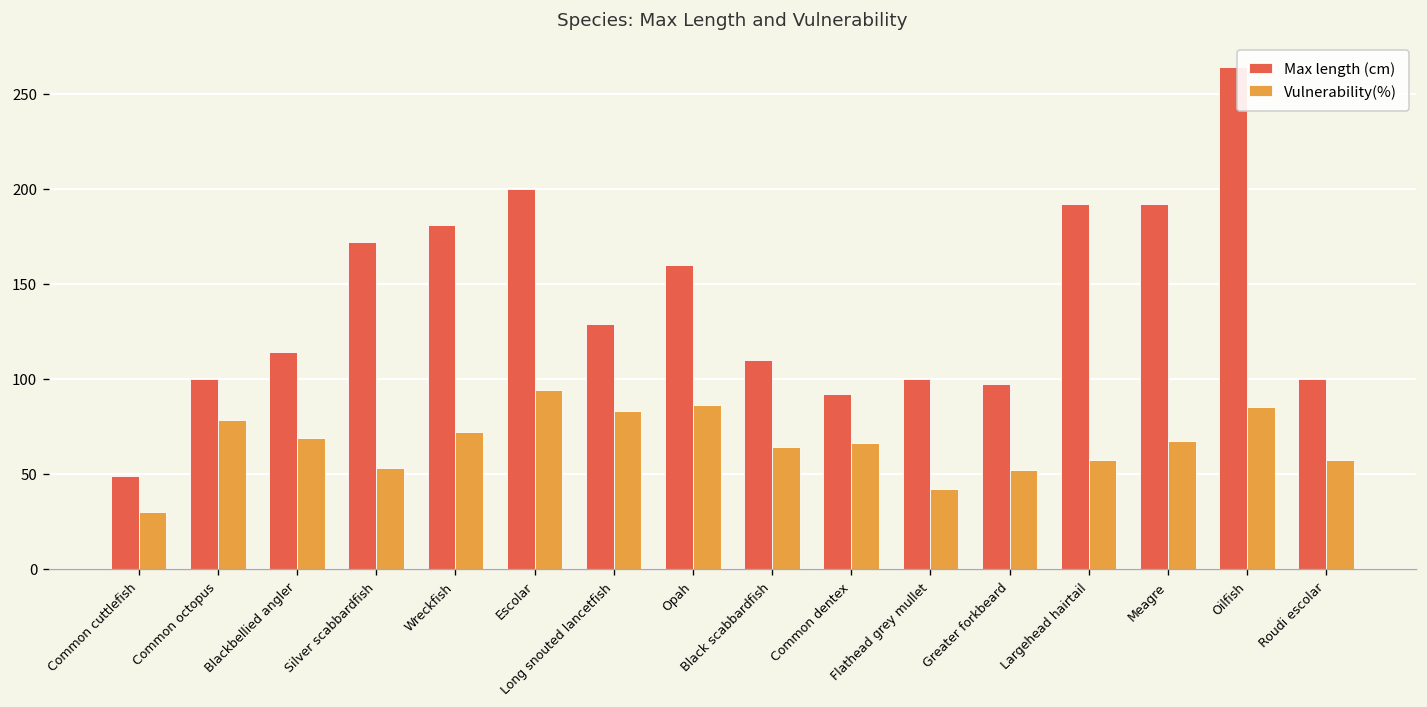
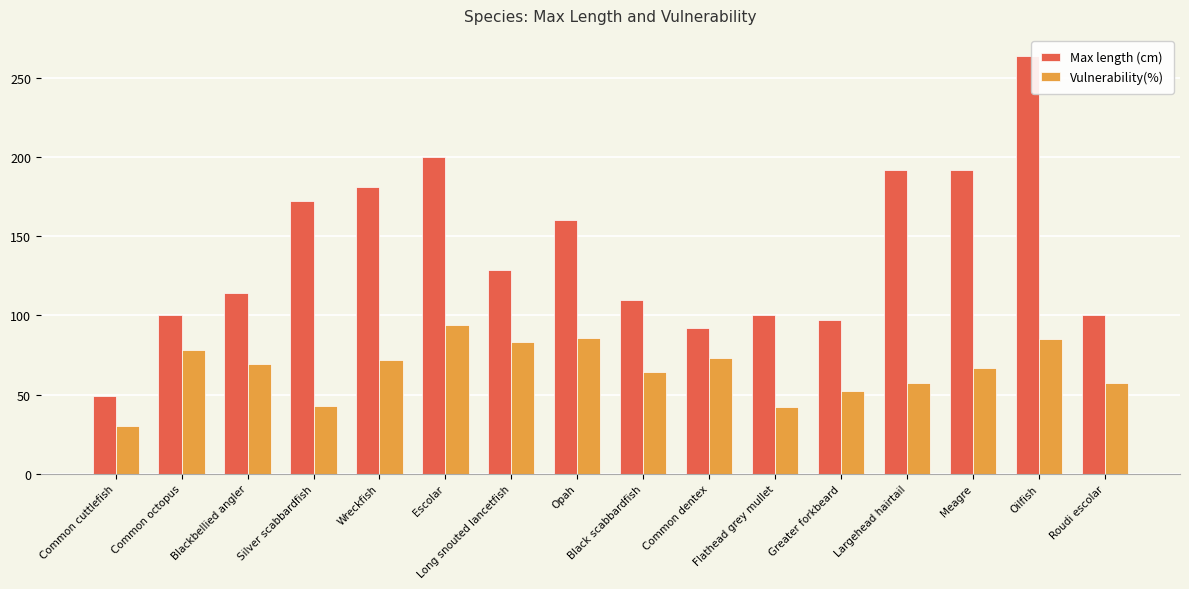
Vulnerability(%), Silver scabbardfish: 53 -> 43
Vulnerability(%), Common dentex: 66 -> 73
